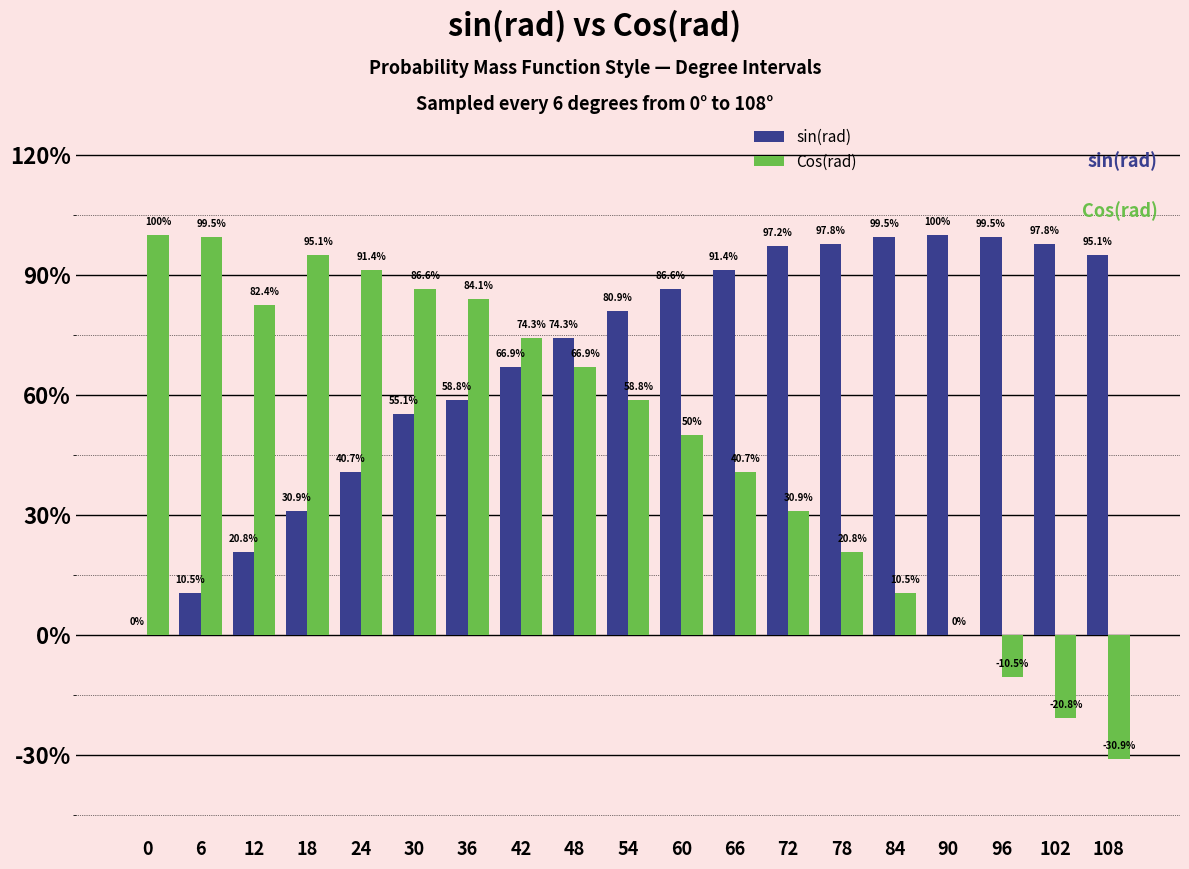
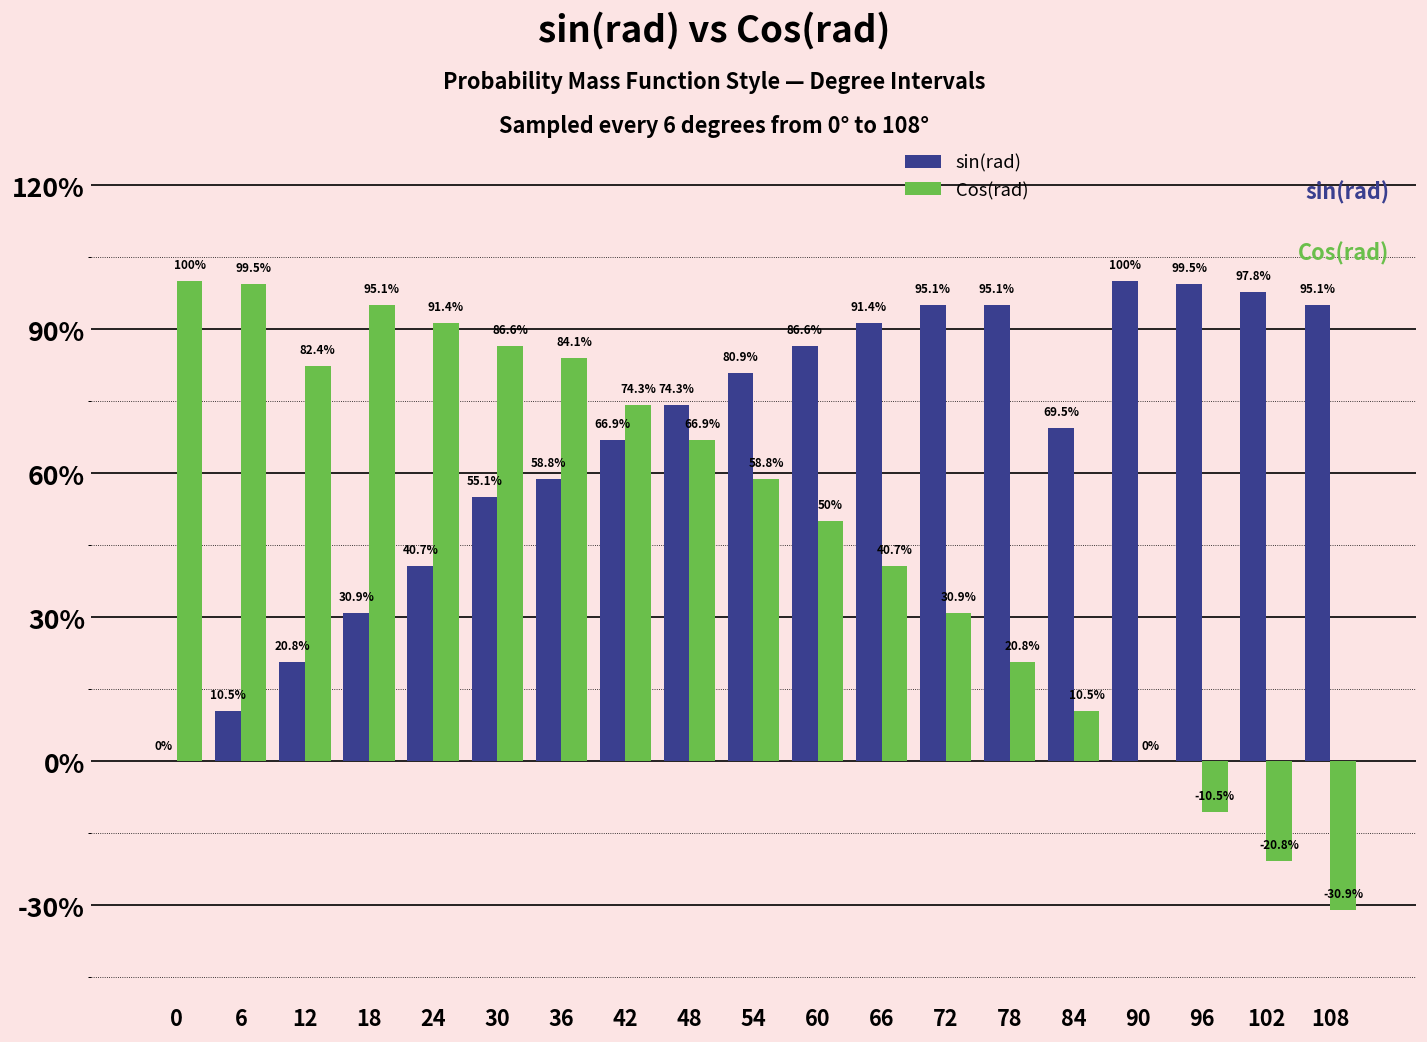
sin(rad), 72: 97.2% -> 95.1%
sin(rad), 78: 97.8% -> 95.1%
sin(rad), 84: 99.5% -> 69.5%
